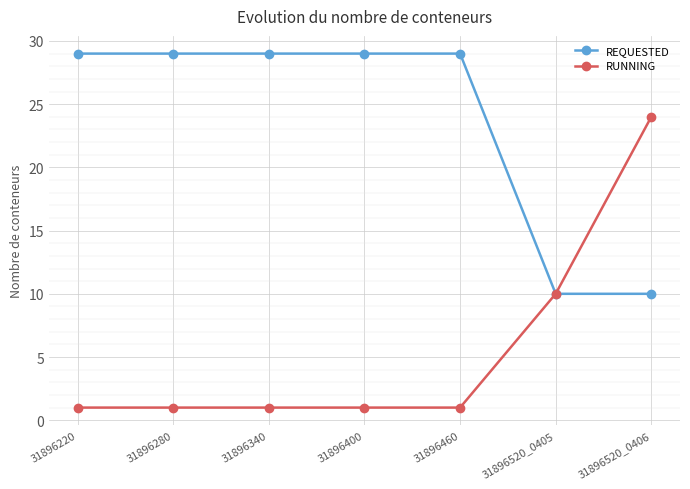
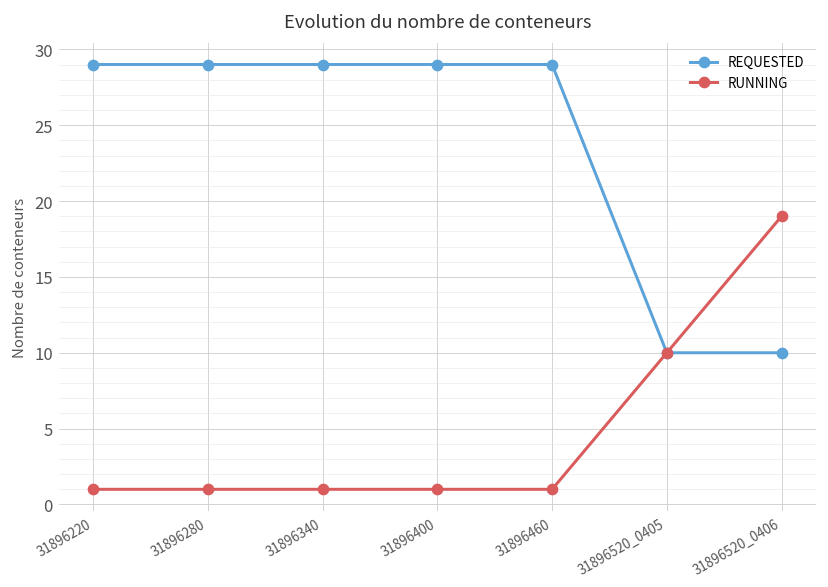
RUNNING, 31896520_0406: 24 -> 19
